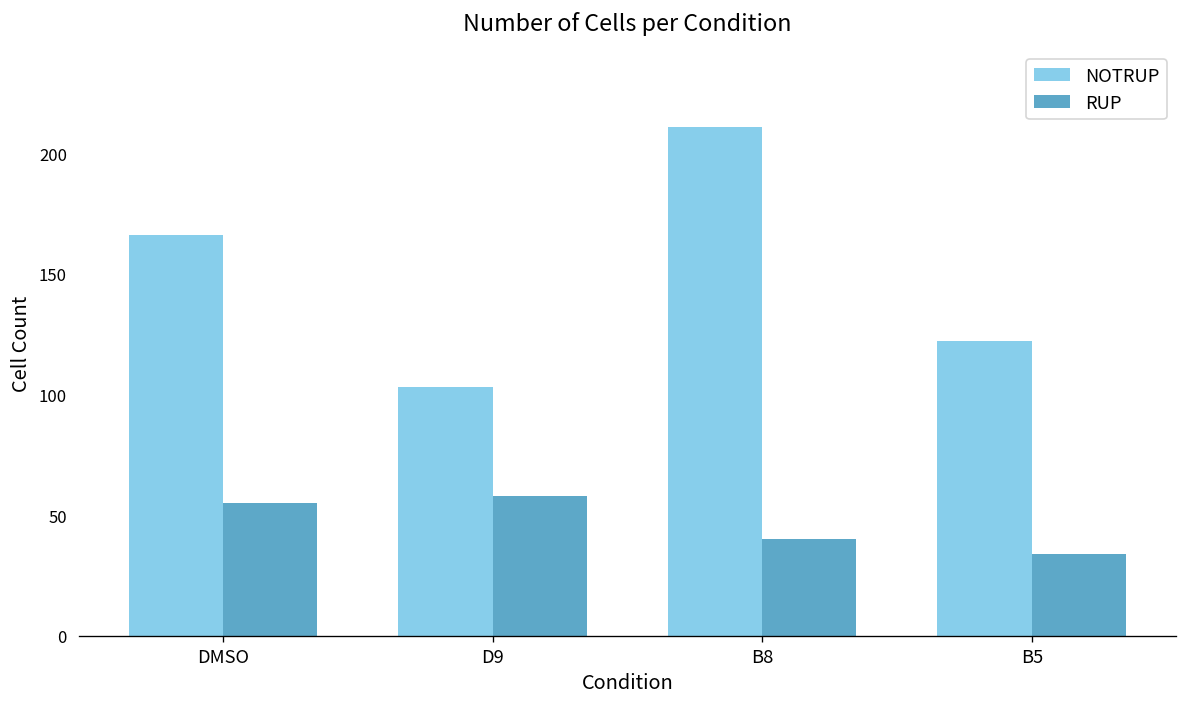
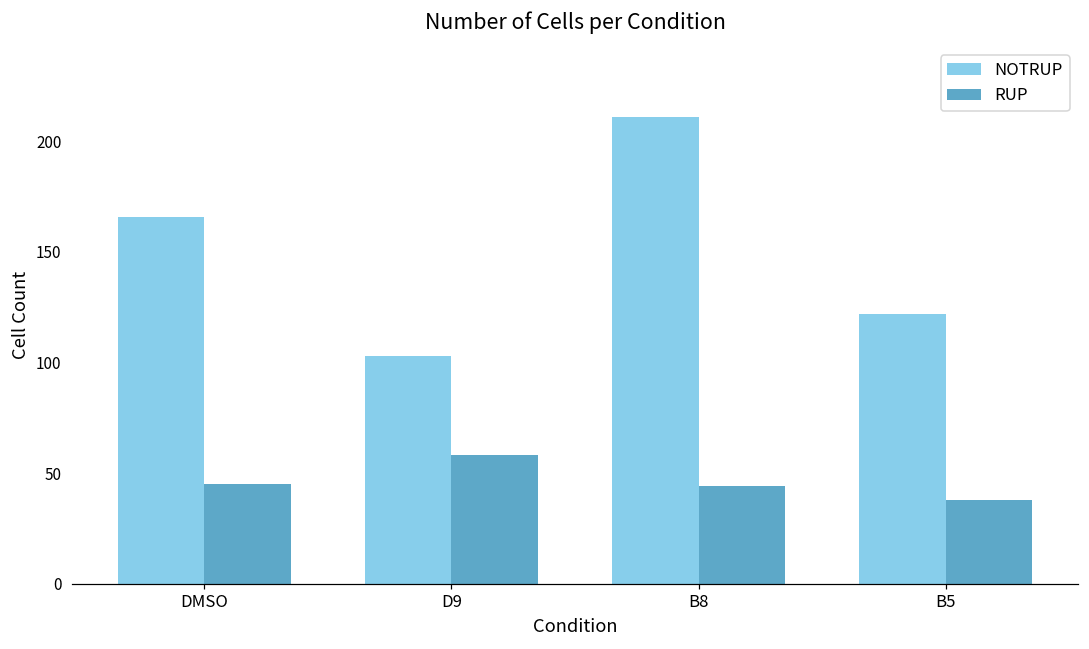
RUP, DMSO: 55 -> 45
RUP, B8: 40 -> 44
RUP, B5: 34 -> 38
